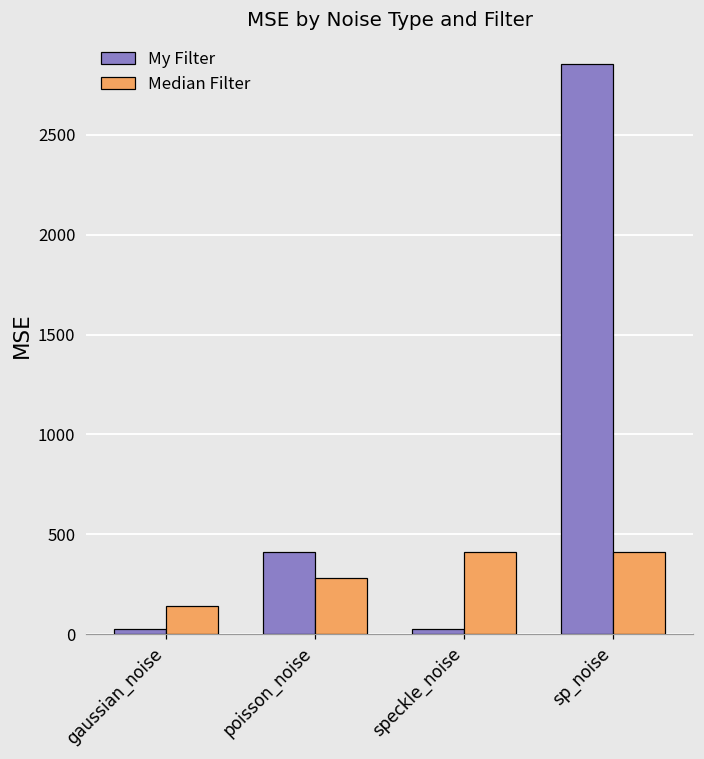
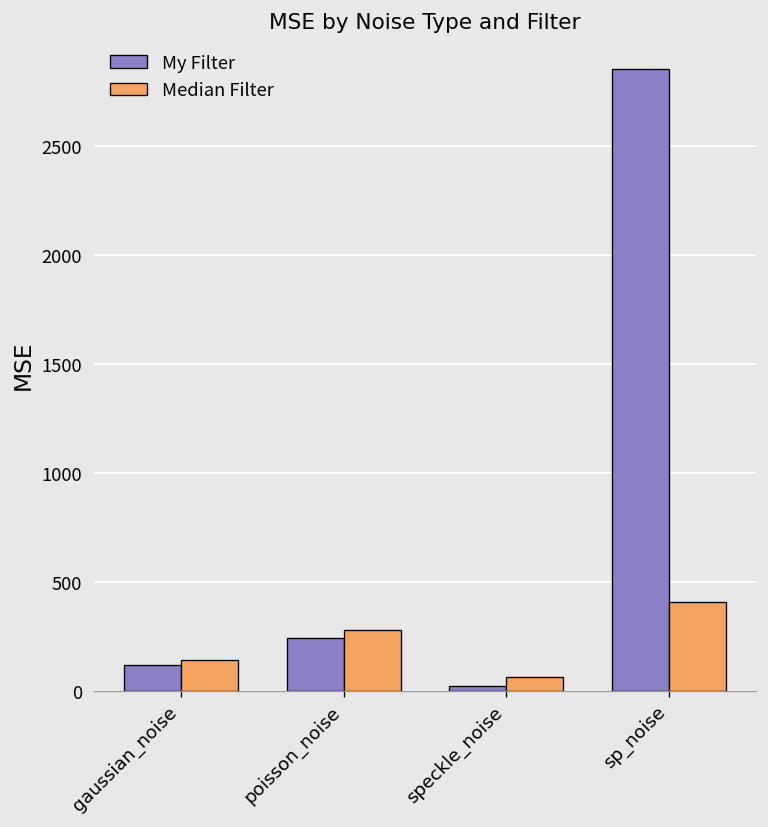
My Filter, gaussian_noise: 20 -> 120
My Filter, poisson_noise: 410 -> 240
Median Filter, speckle_noise: 410 -> 60
